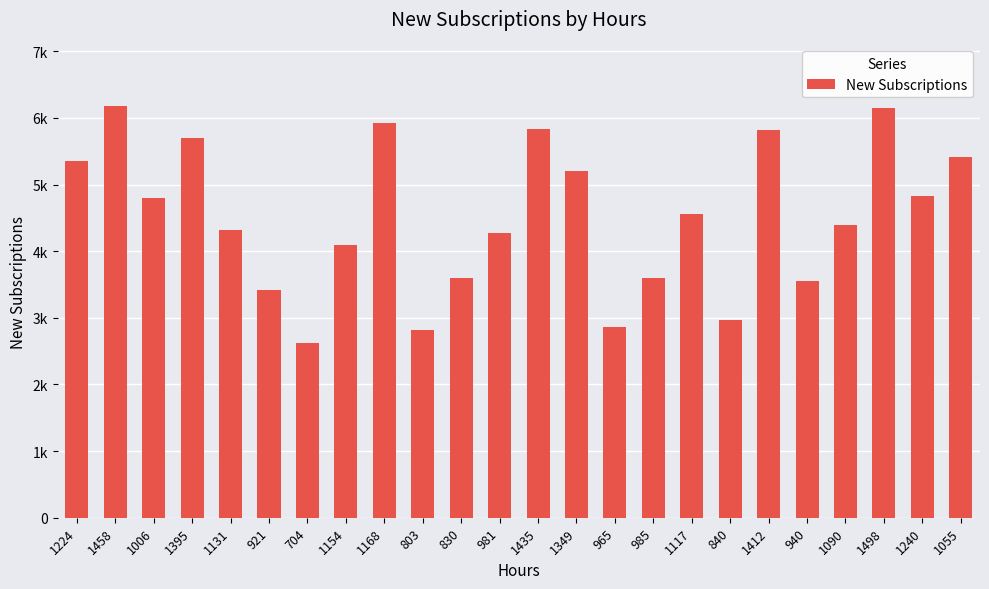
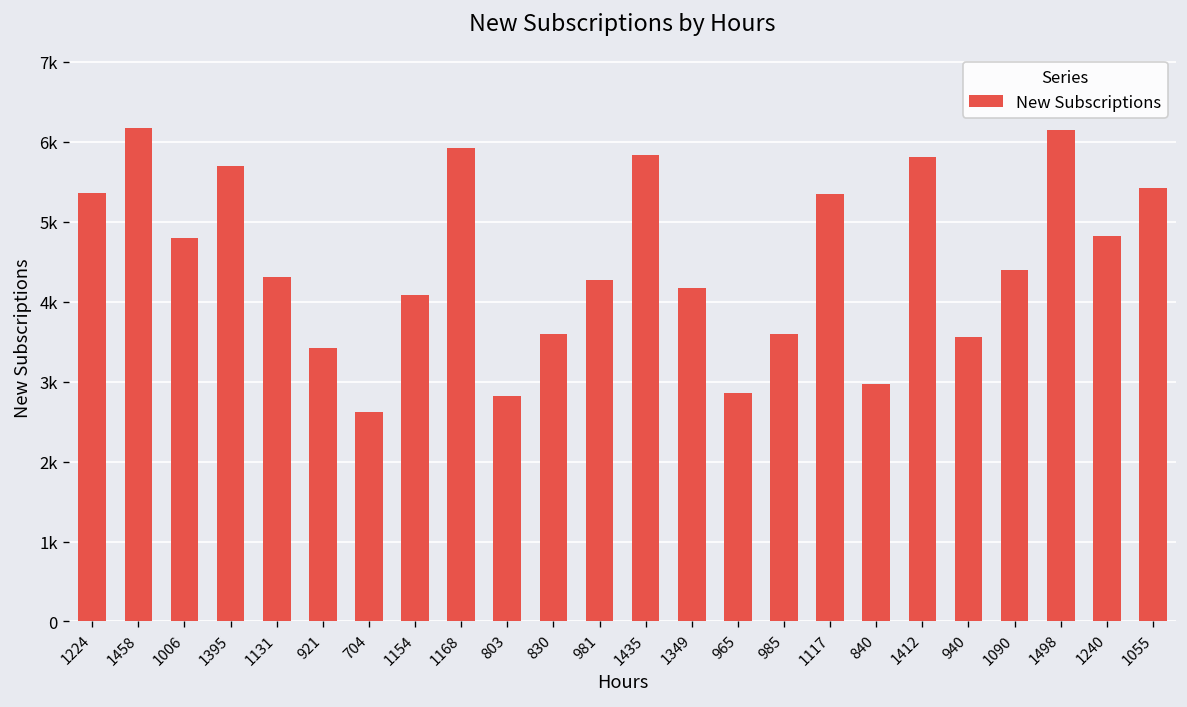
1349: 5200 -> 4200
1117: 4600 -> 5300
